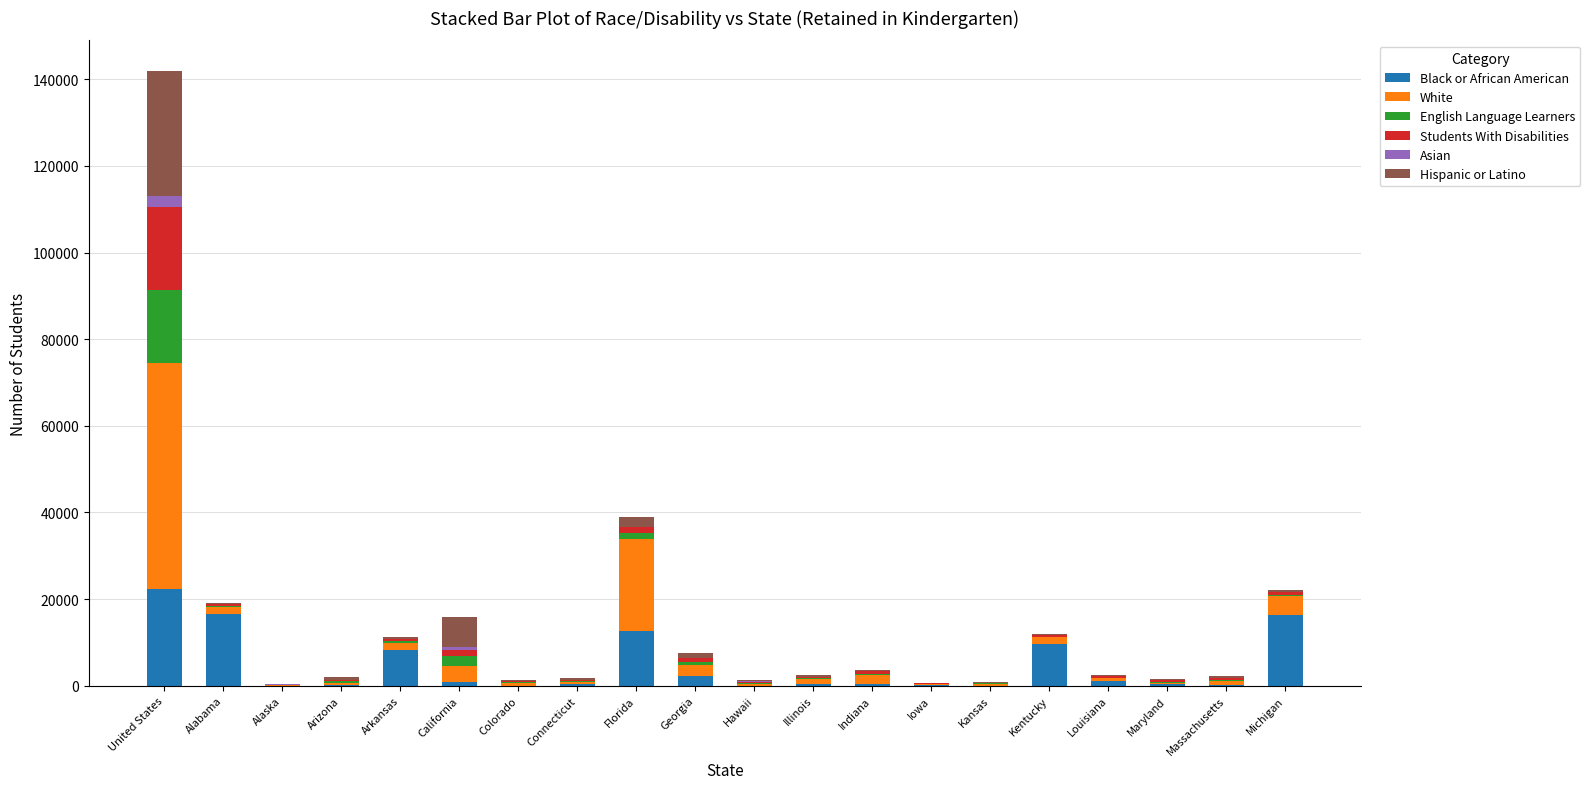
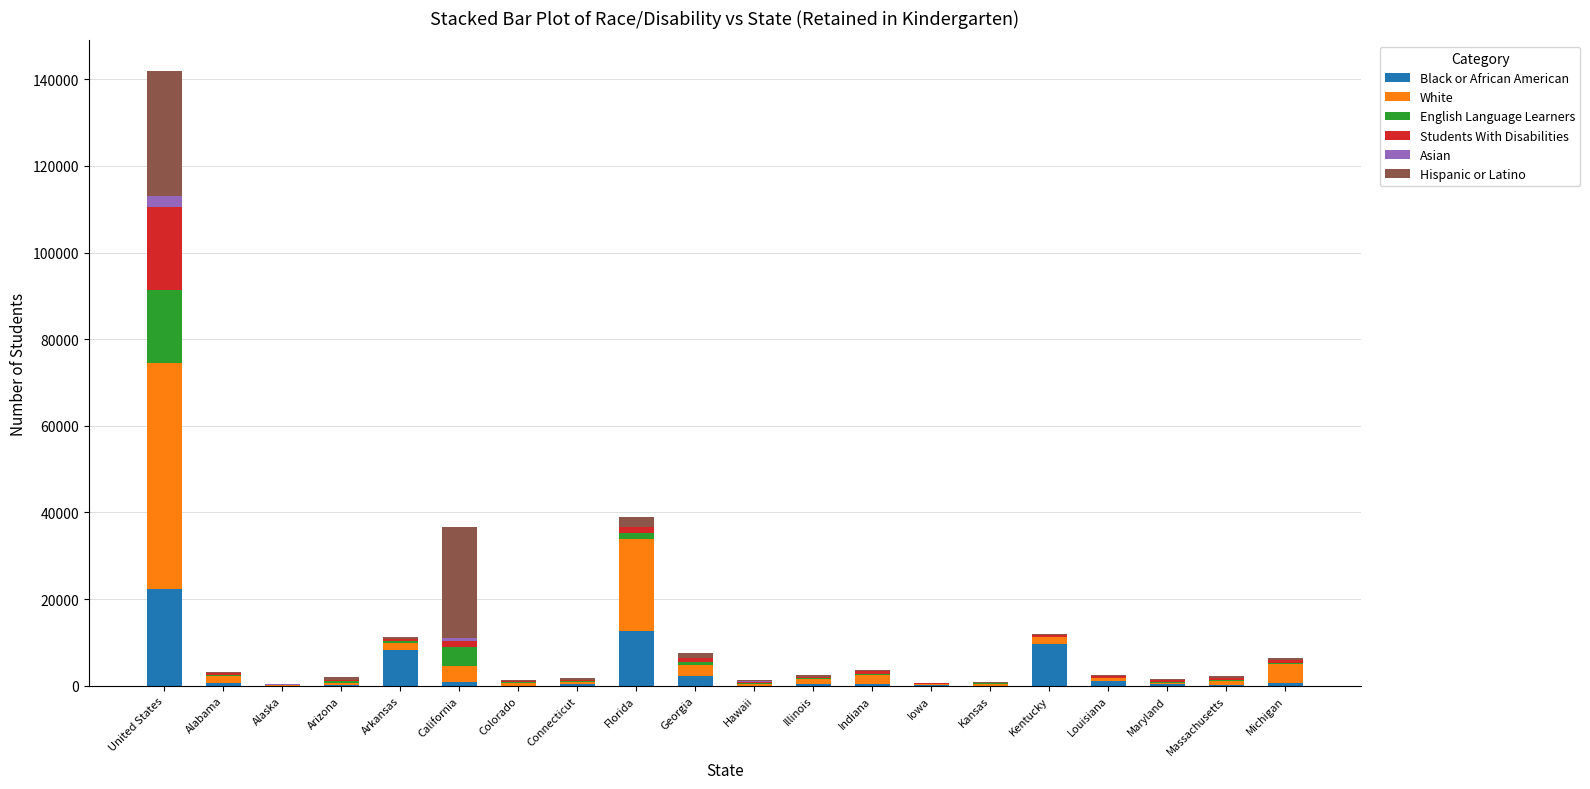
Black or African American, Alabama: 17000 -> 1000
English Language Learners, California: 2000 -> 4000
Hispanic or Latino, California: 7000 -> 26000
Black or African American, Michigan: 16000 -> 1000
